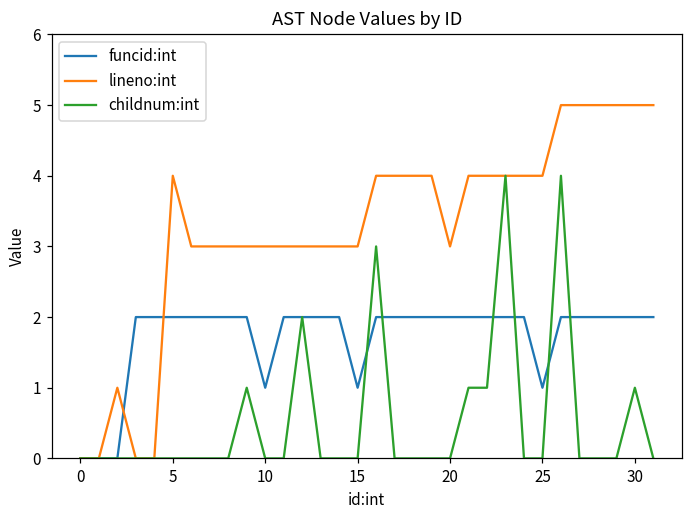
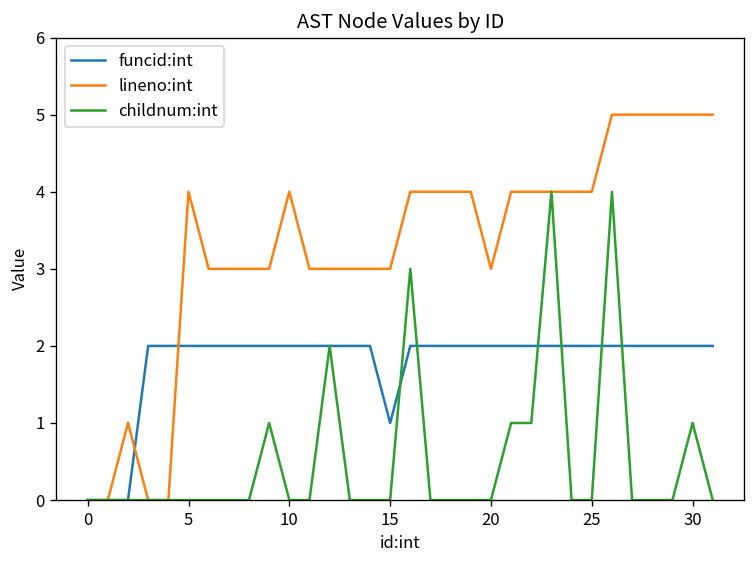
funcid:int, 10: 1 -> 2
lineno:int, 10: 3 -> 4
funcid:int, 25: 1 -> 2
